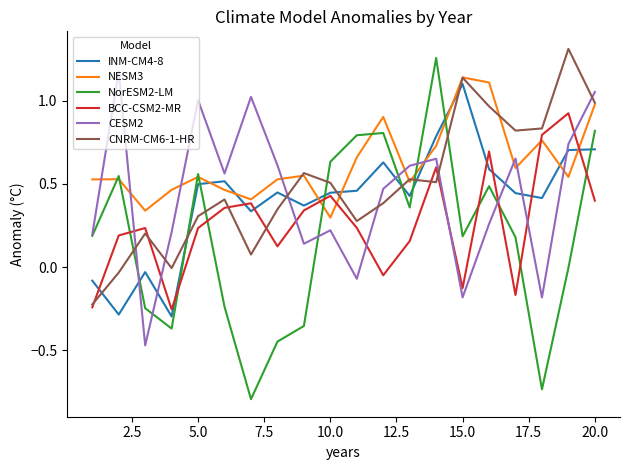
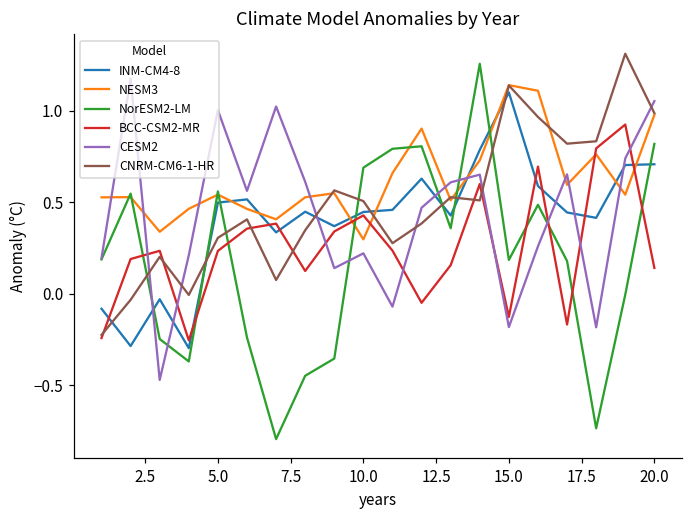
NorESM2-LM, 10.0: 0.63 -> 0.69
BCC-CSM2-MR, 20.0: 0.40 -> 0.14
